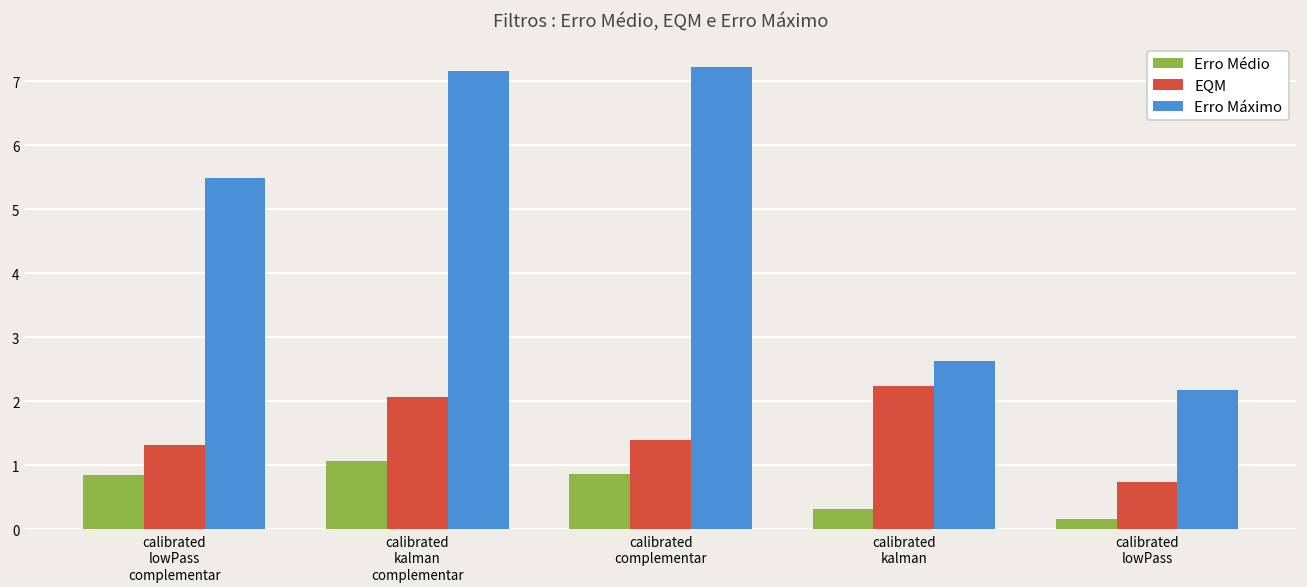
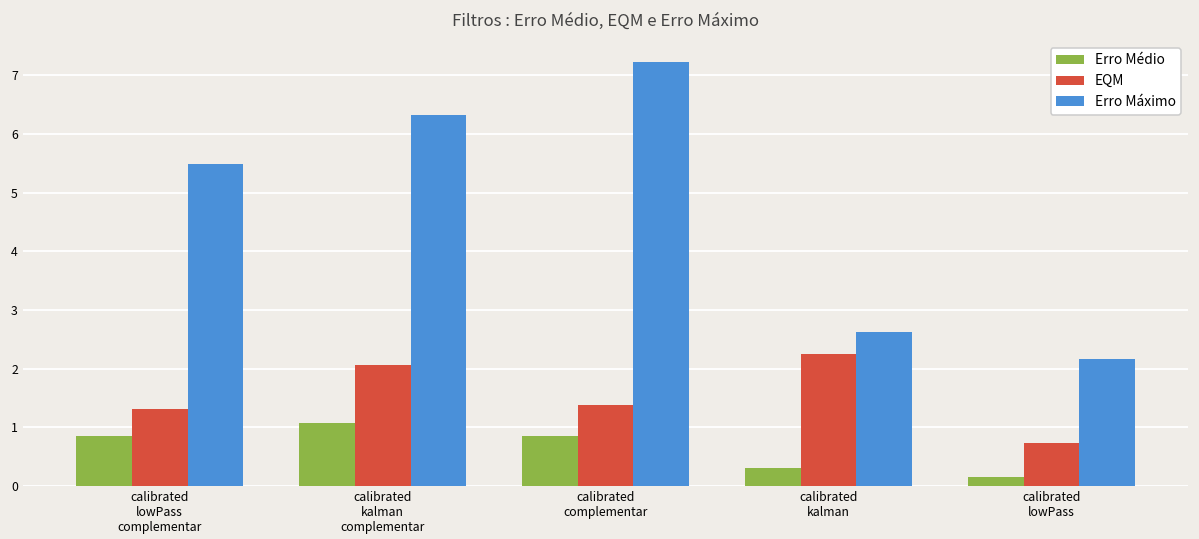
Erro Máximo, calibrated kalman complementar: 7.2 -> 6.3
